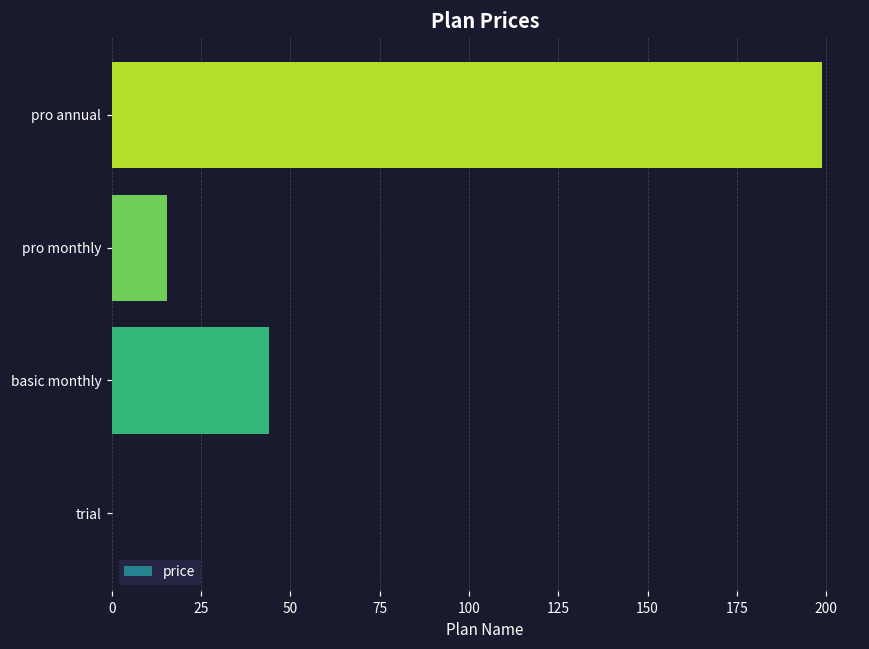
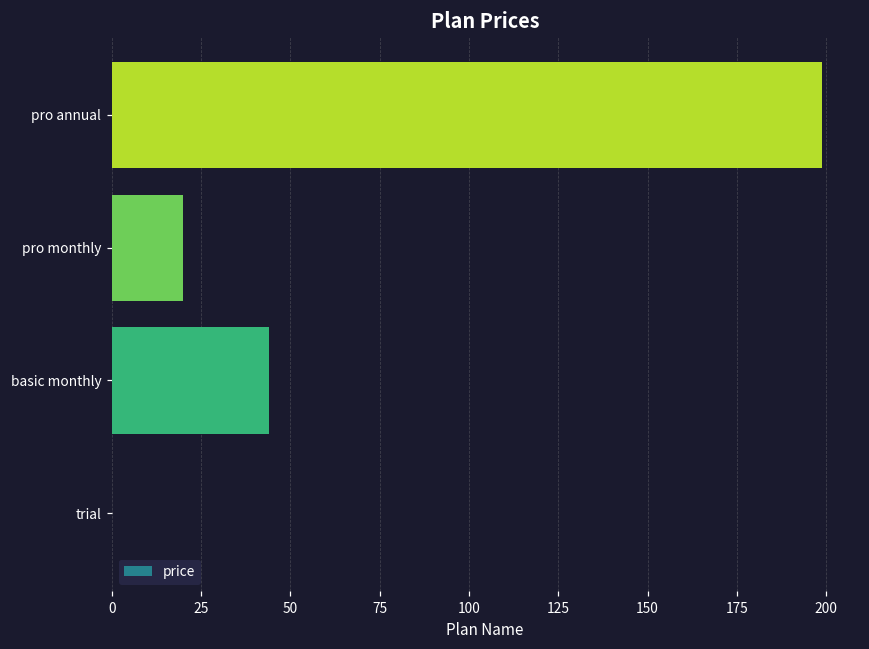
pro monthly: 15 -> 20
